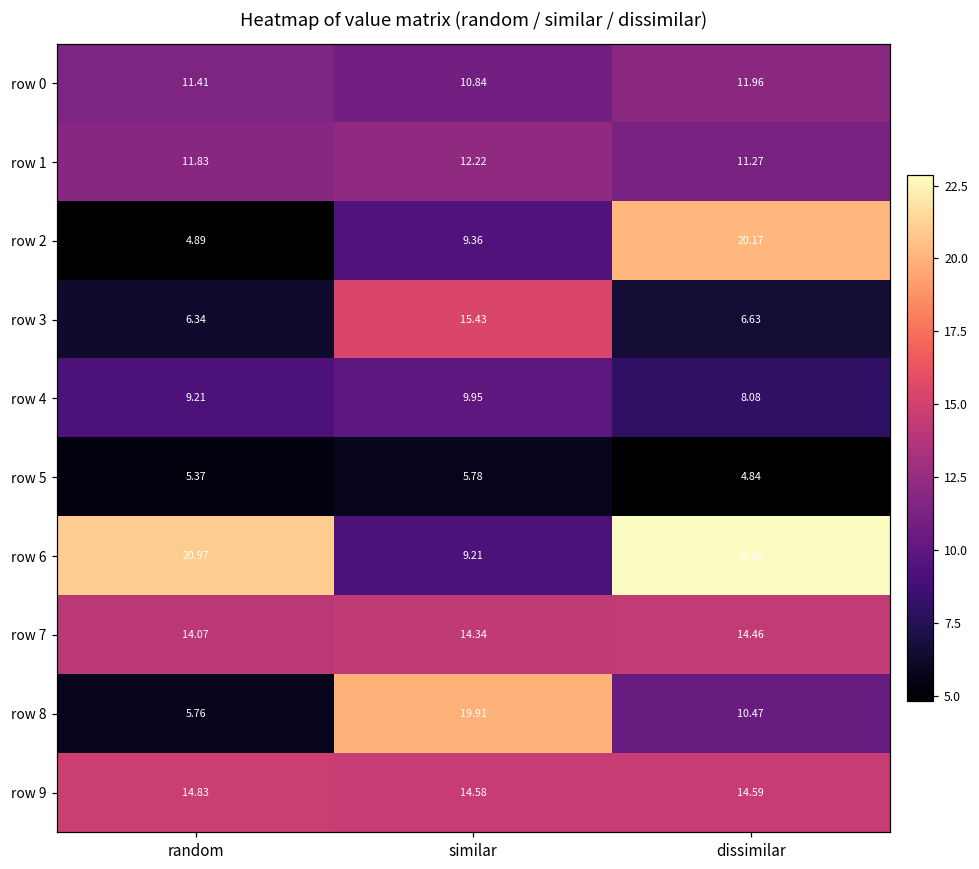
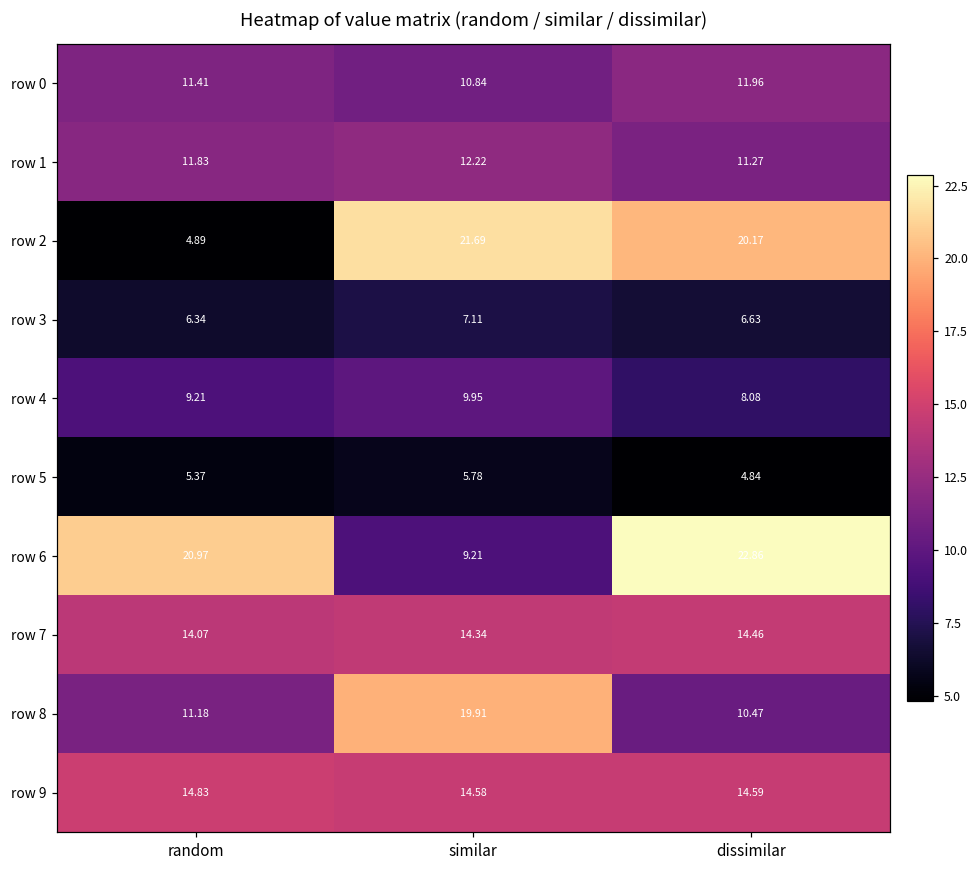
row 2, similar: 9.36 -> 21.69
row 3, similar: 15.43 -> 7.11
row 8, random: 5.76 -> 11.18
